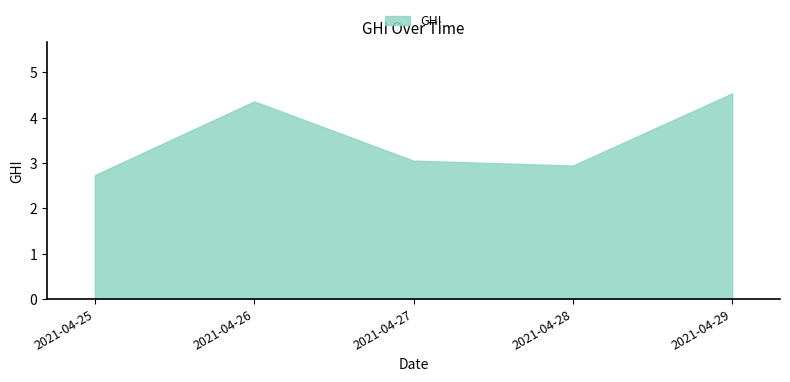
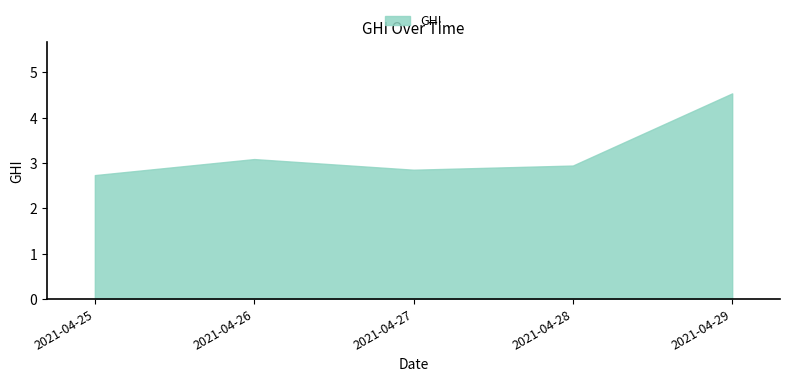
2021-04-26: 4.4 -> 3.1
2021-04-27: 3.1 -> 2.9
